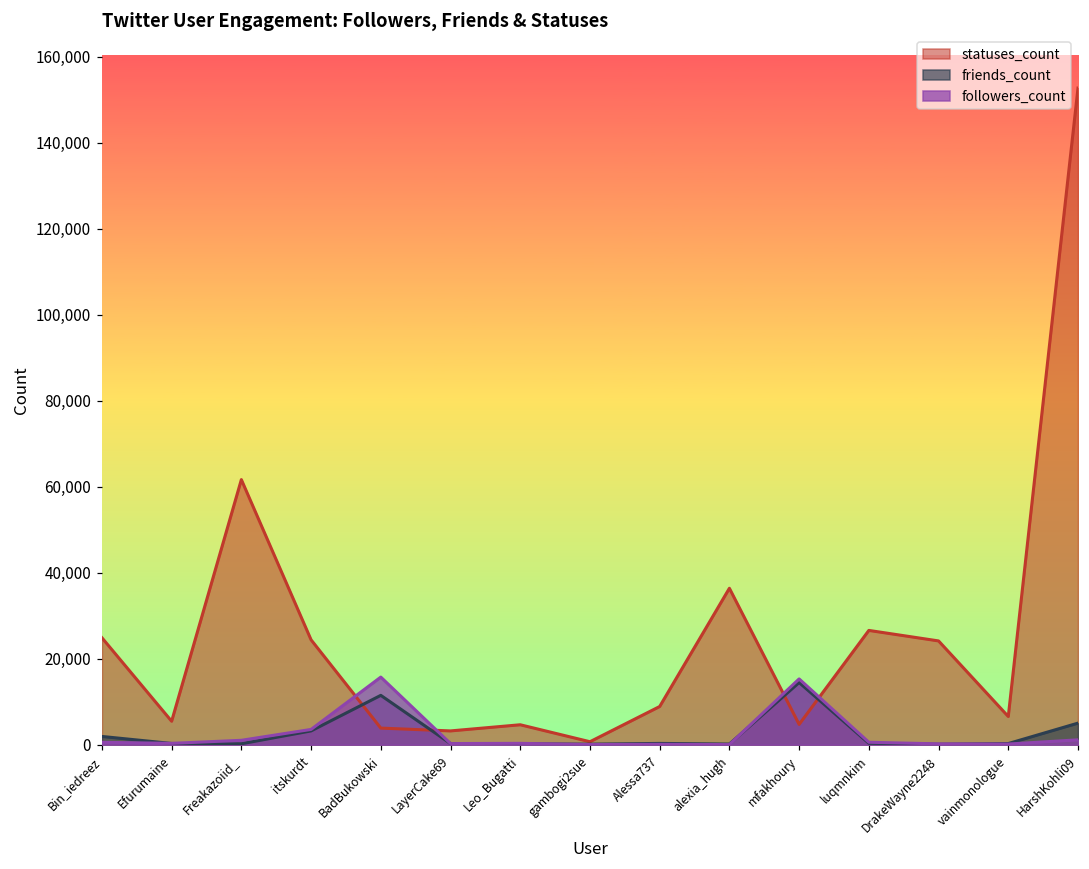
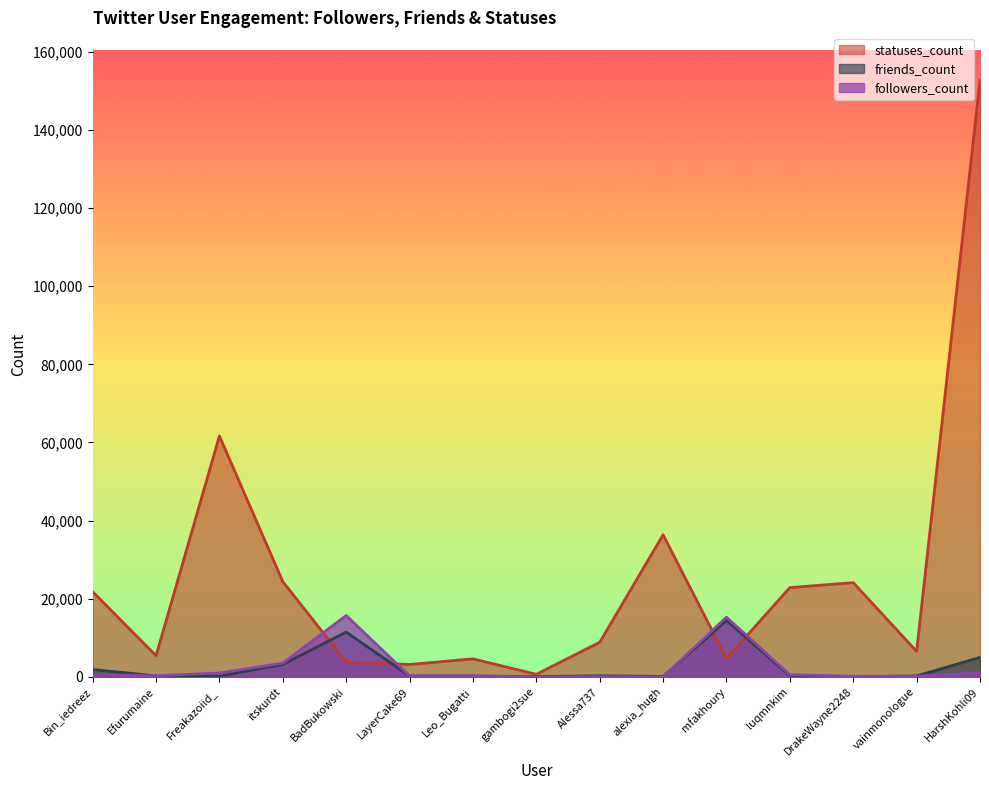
statuses_count, Bin_iedreez: 25,000 -> 22,000
statuses_count, luqmnkim: 27,000 -> 23,000
